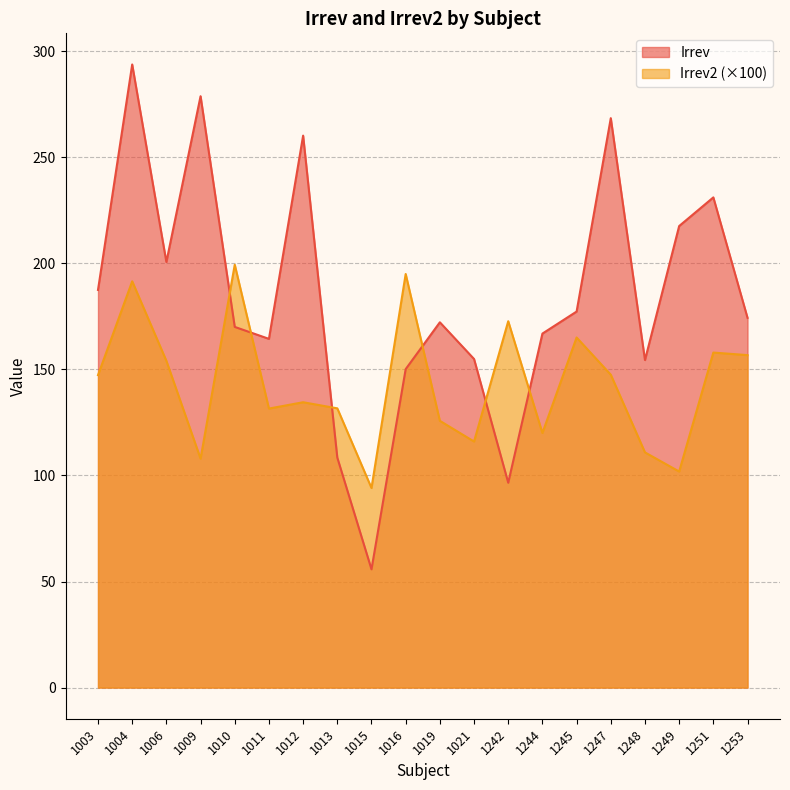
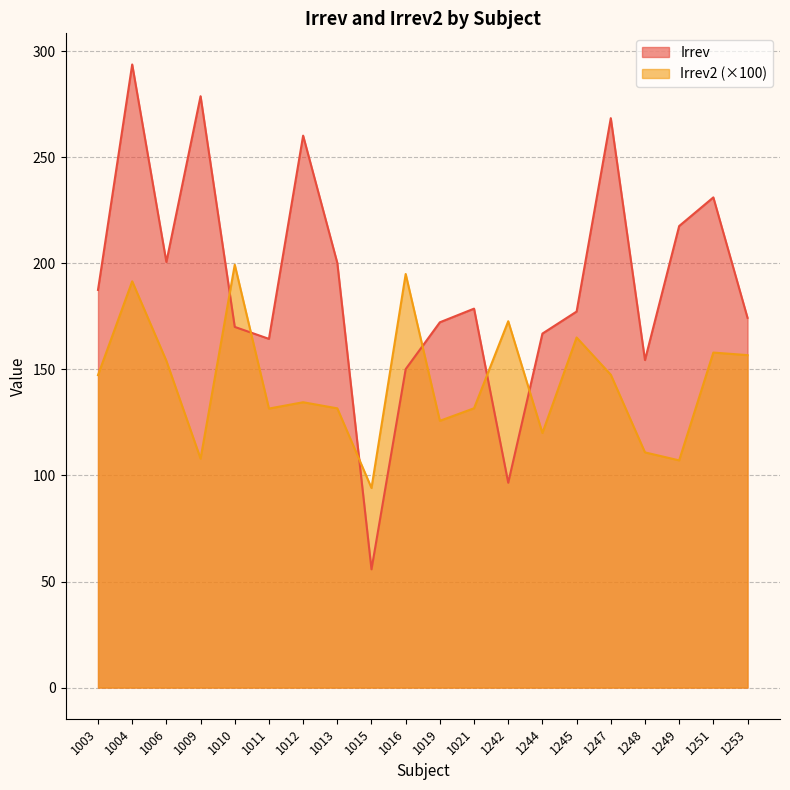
Irrev, 1013: 108 -> 200
Irrev, 1021: 155 -> 179
Irrev2 (×100), 1021: 116 -> 132
Irrev2 (×100), 1249: 102 -> 107
